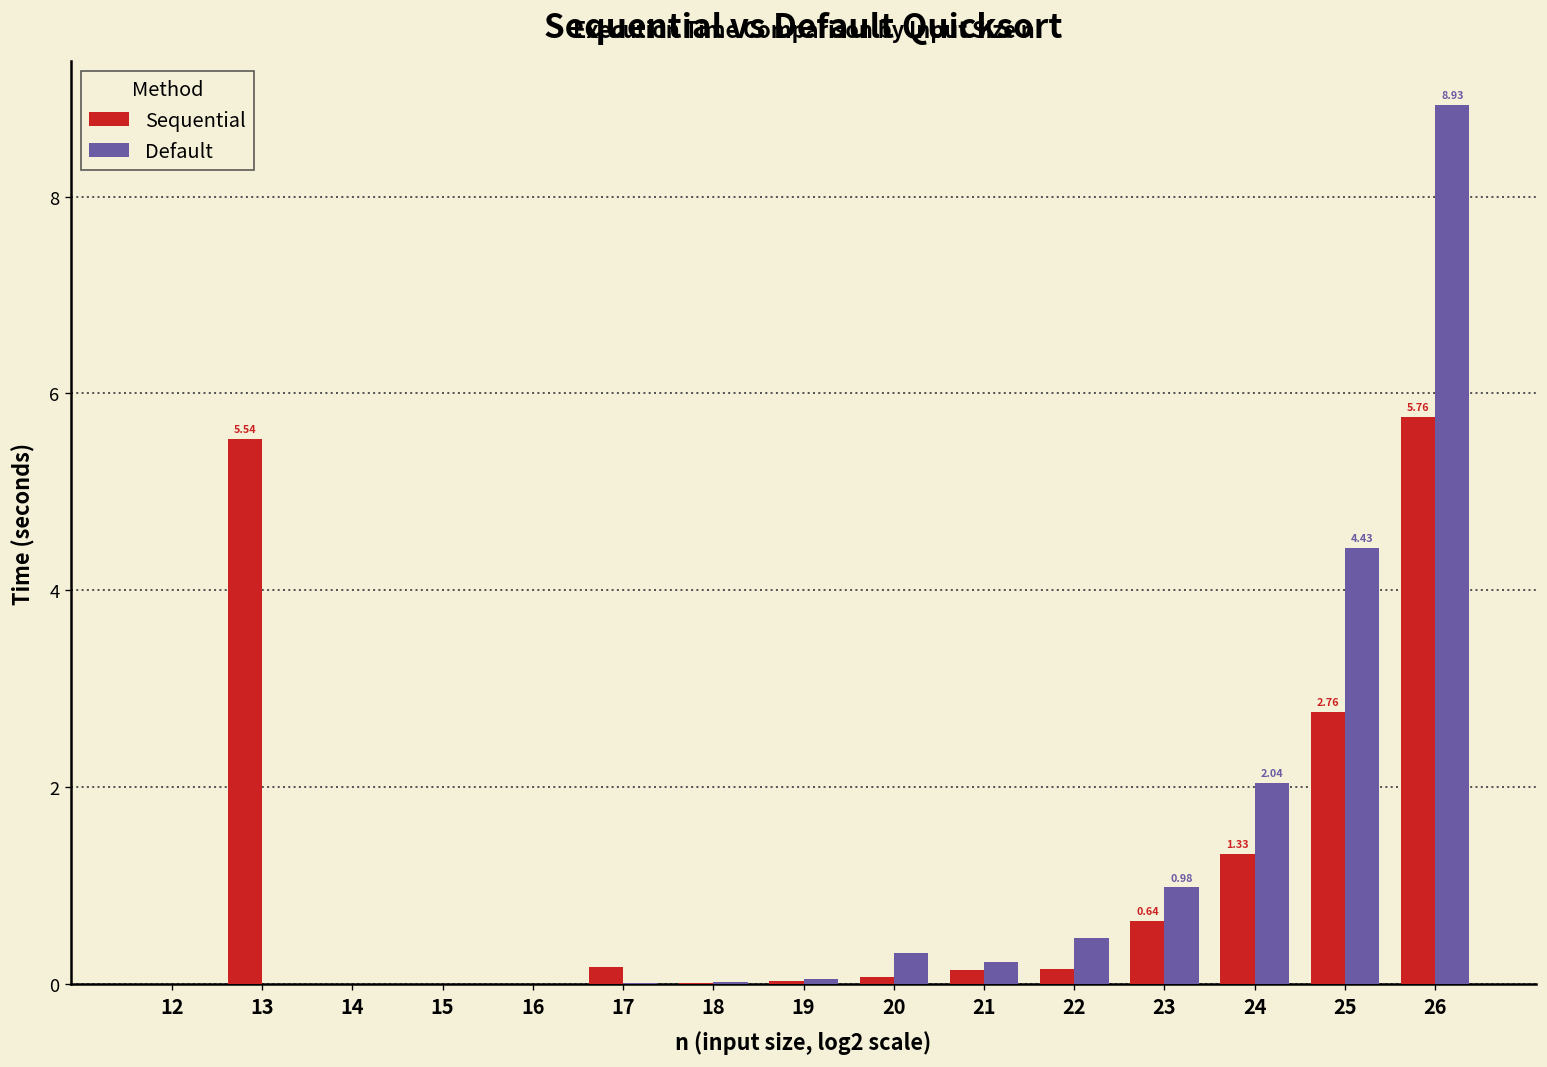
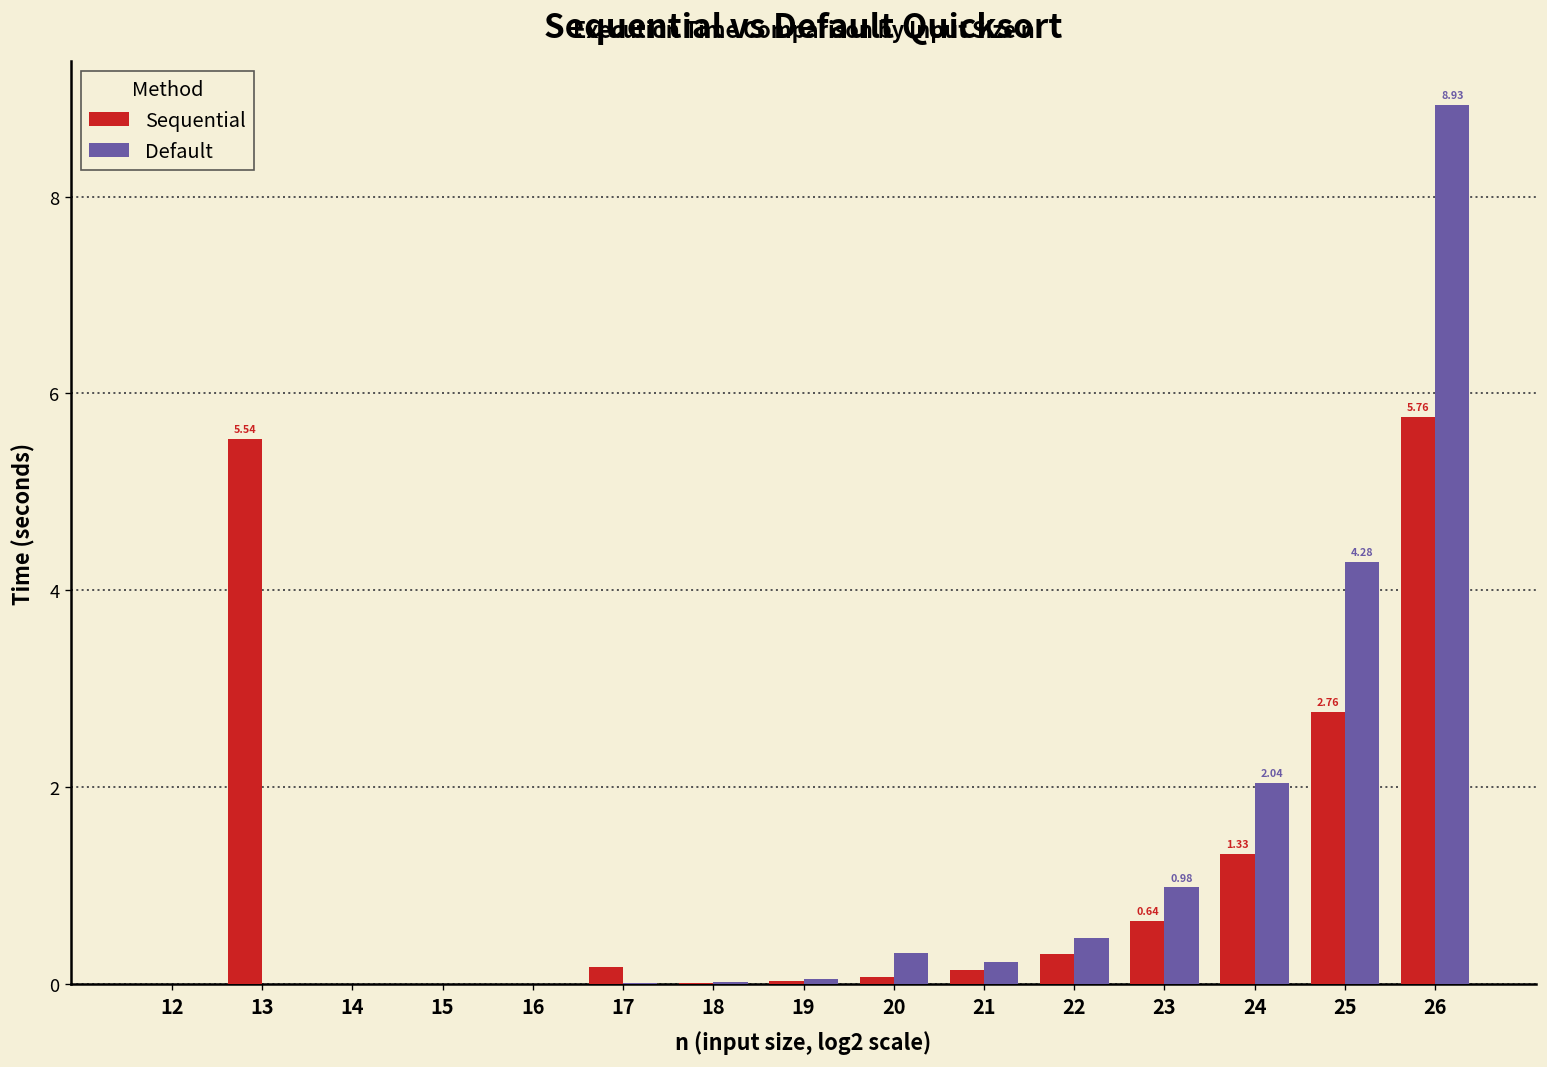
Sequential, 22: 0.2 -> 0.3
Default, 25: 4.43 -> 4.28
